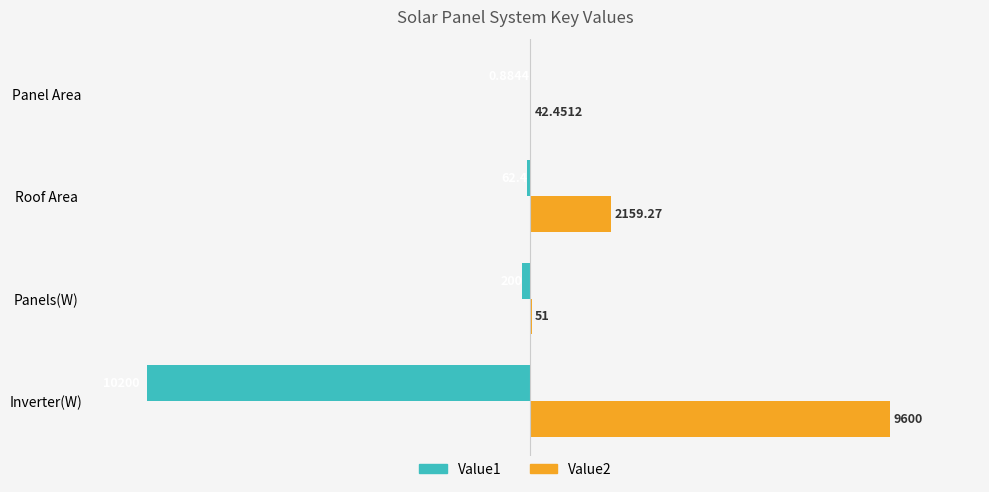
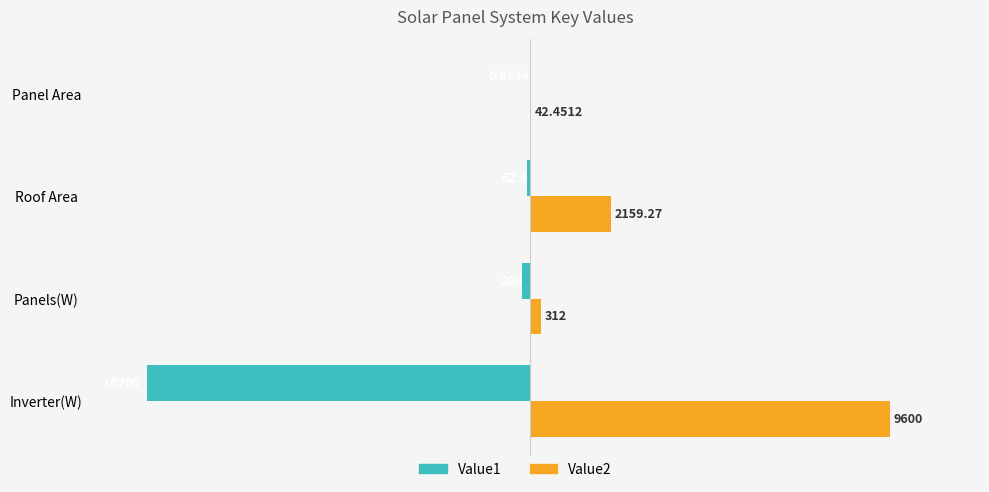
Value2, Panels(W): 51 -> 312
